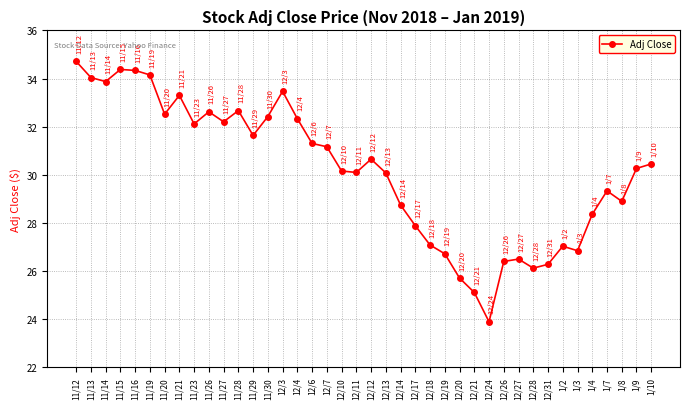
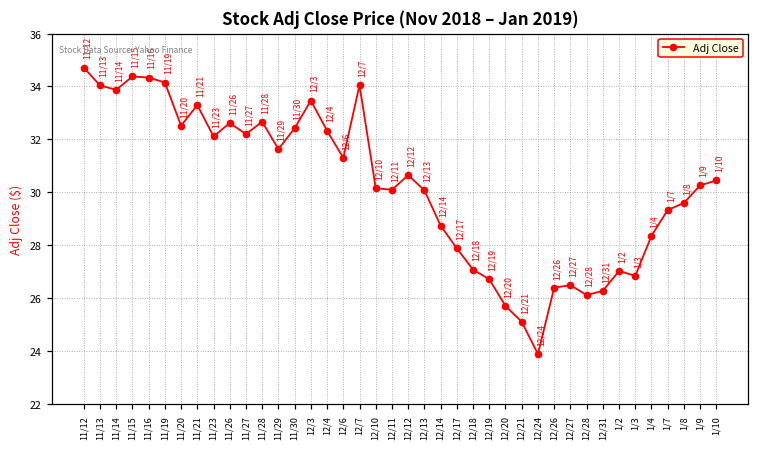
12/7: 31.2 -> 34.1
1/8: 28.9 -> 29.6
